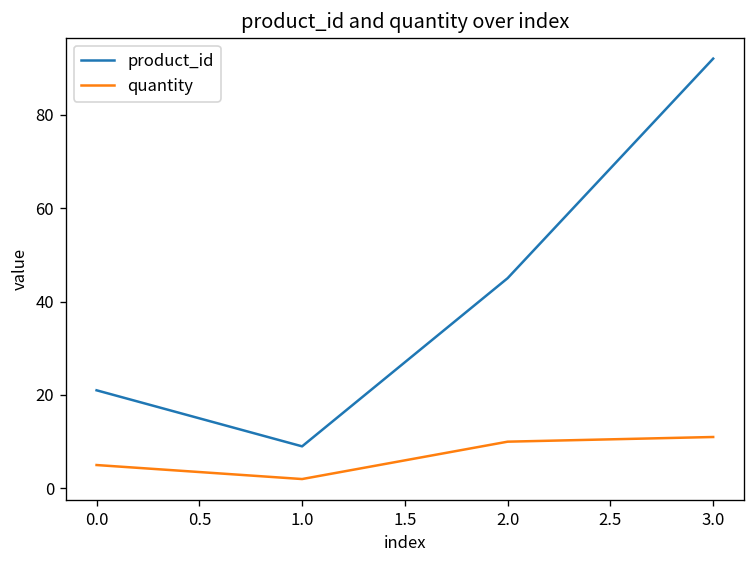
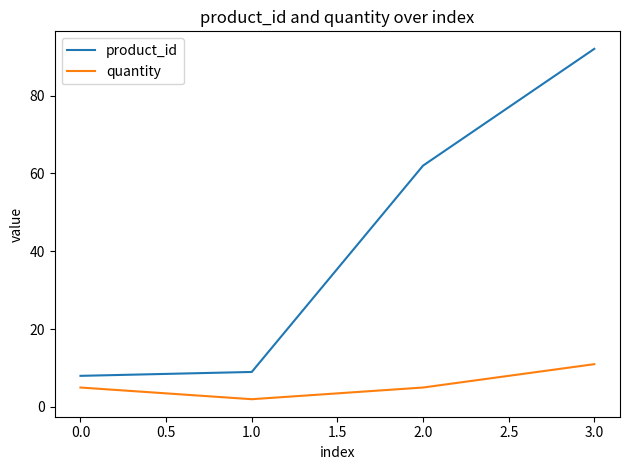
product_id, 0.0: 21 -> 8
product_id, 2.0: 45 -> 62
quantity, 2.0: 10 -> 5
